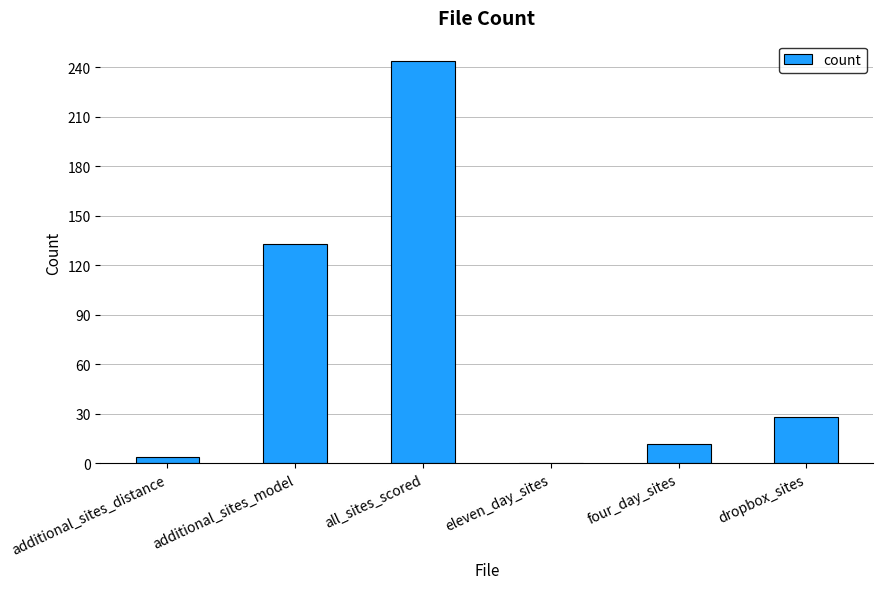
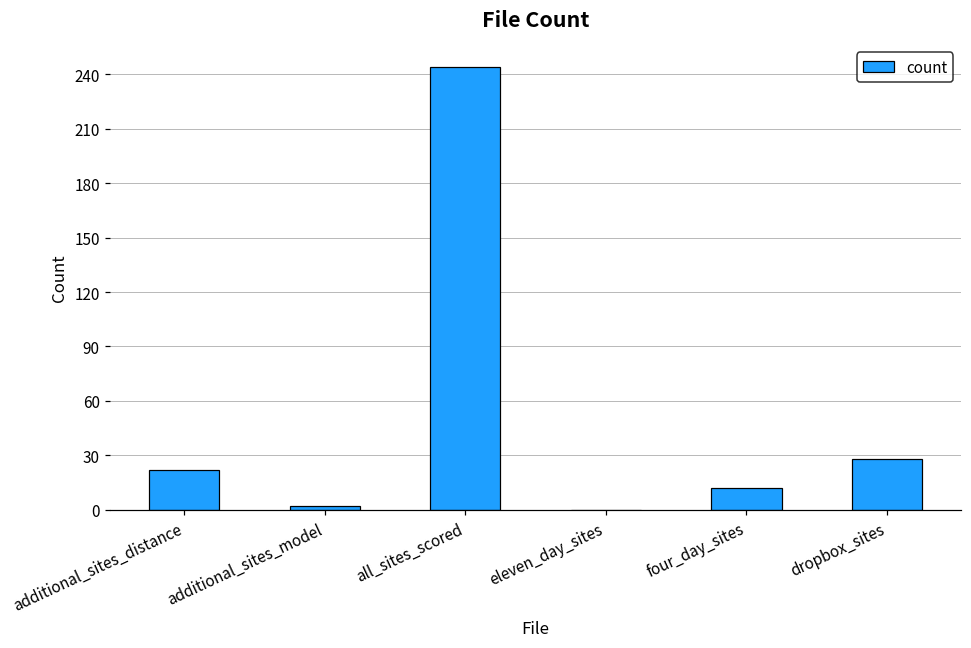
additional_sites_distance: 4 -> 22
additional_sites_model: 133 -> 2
